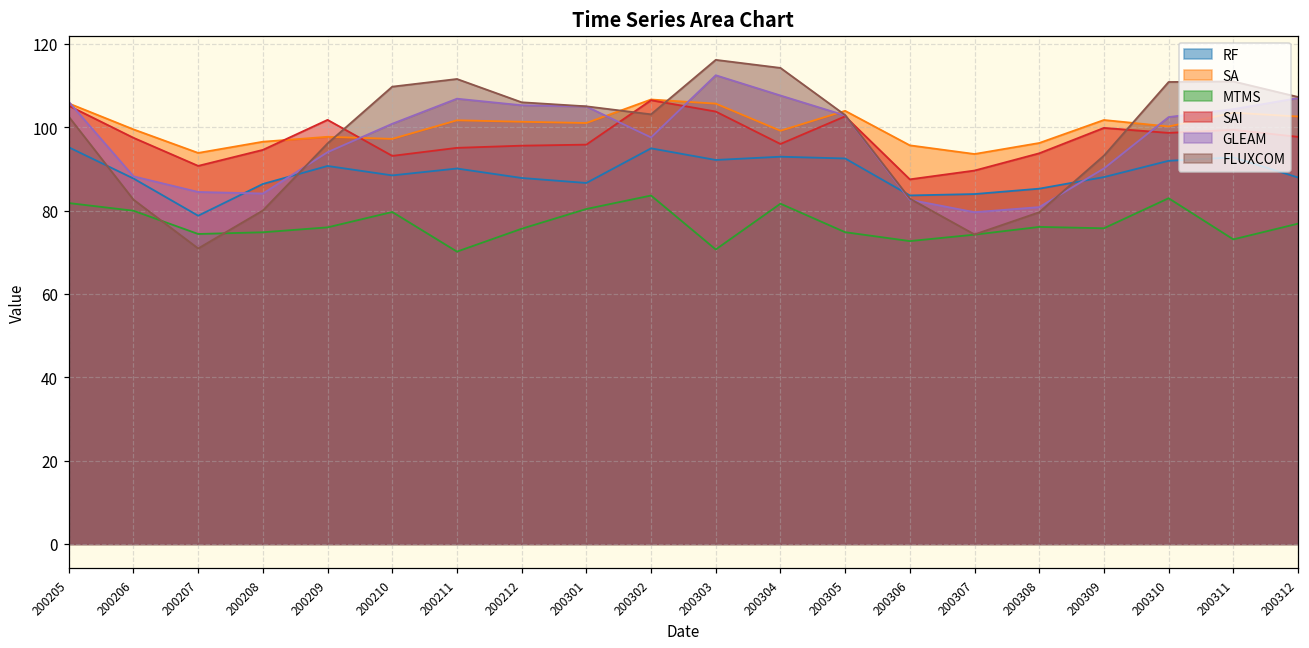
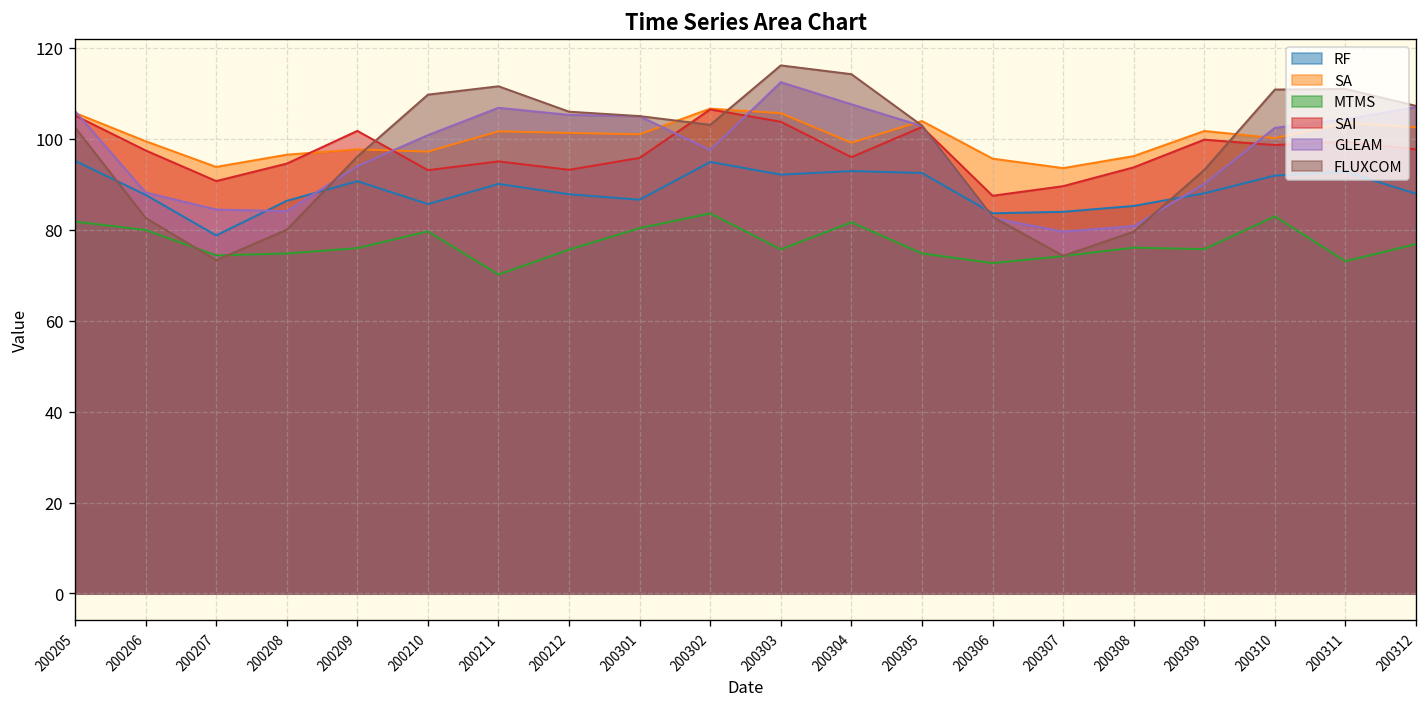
FLUXCOM, 200207: 71 -> 73
RF, 200210: 88 -> 86
SAI, 200212: 96 -> 93
MTMS, 200303: 71 -> 76
